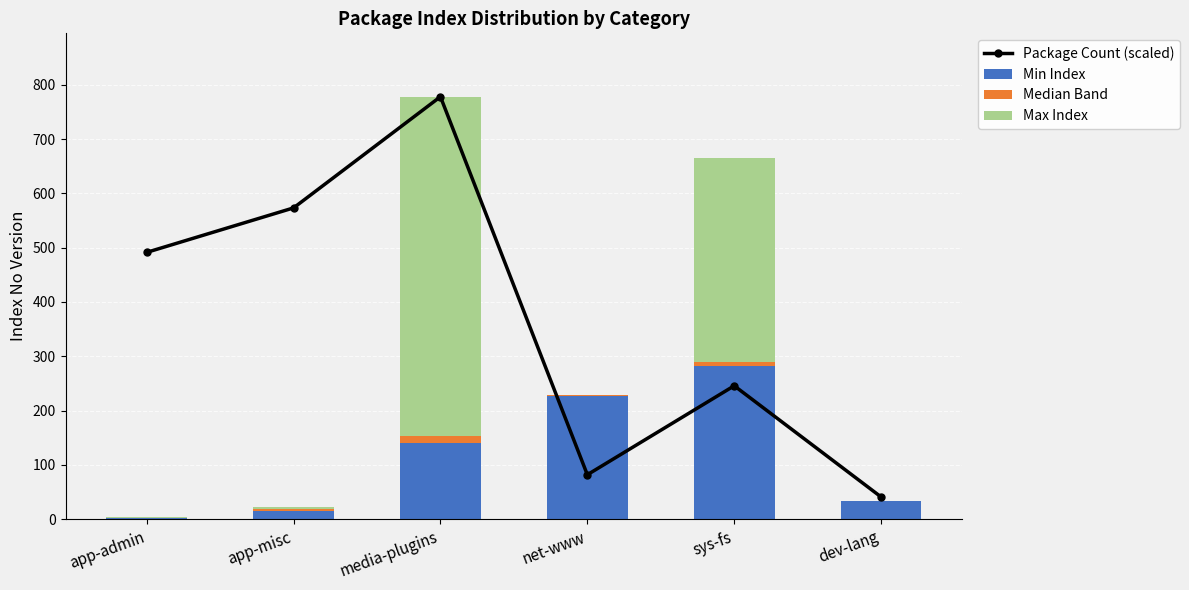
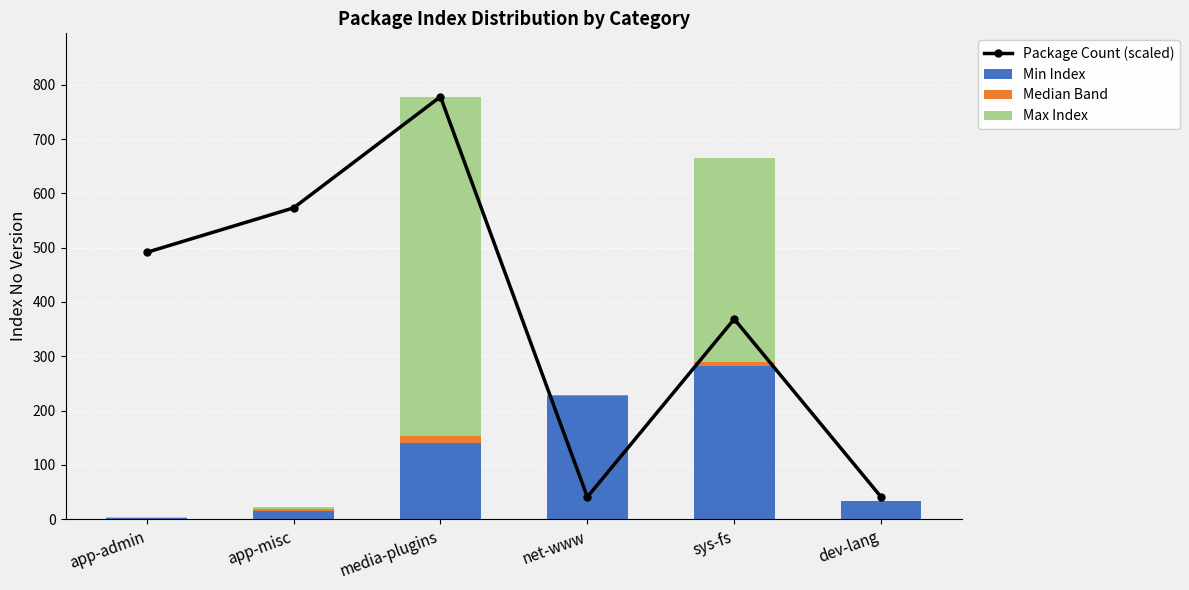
Package Count (scaled), net-www: 80 -> 40
Package Count (scaled), sys-fs: 250 -> 370
